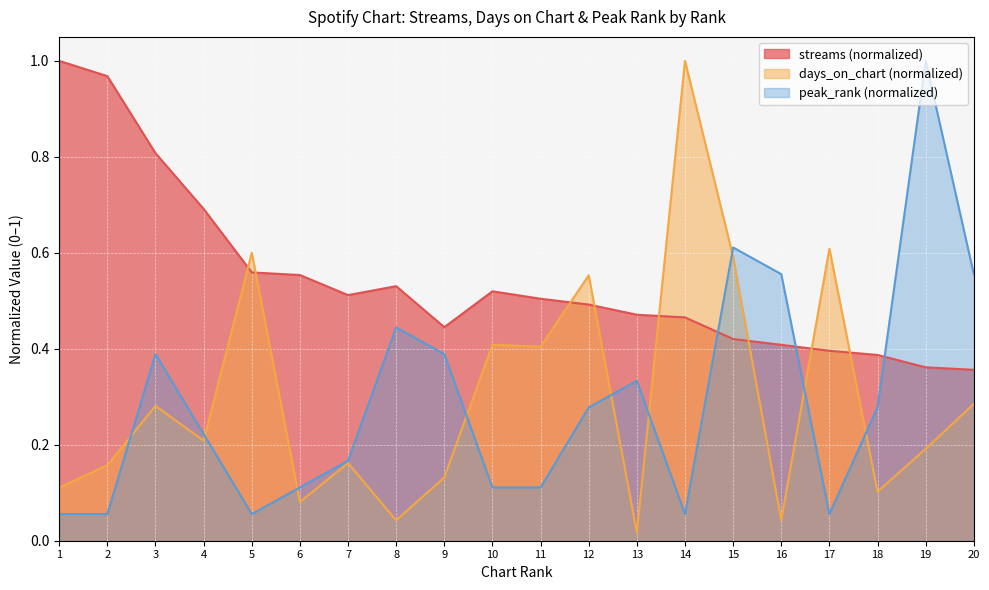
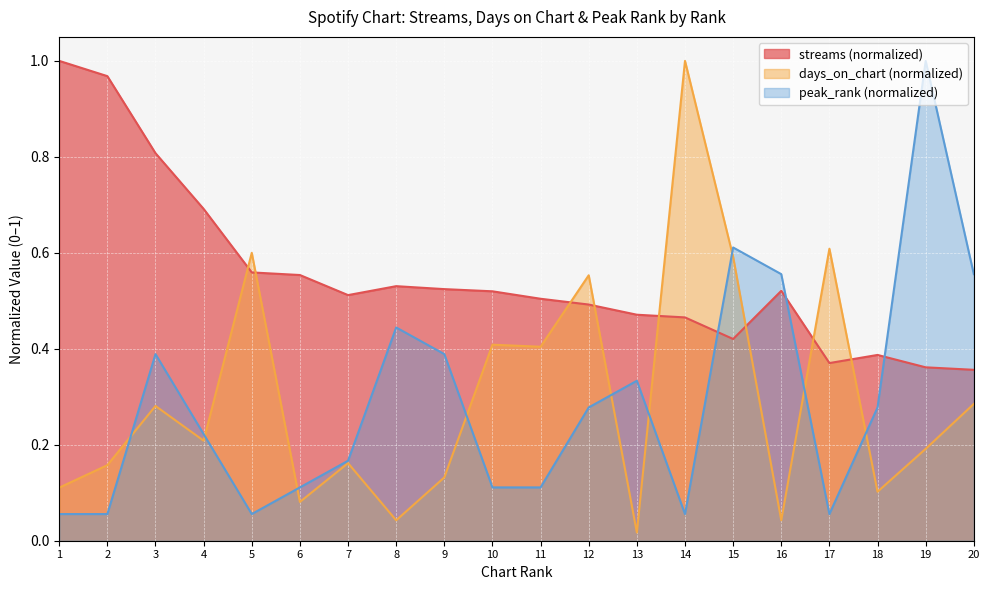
streams (normalized), 9: 0.45 -> 0.52
streams (normalized), 16: 0.41 -> 0.52
streams (normalized), 17: 0.40 -> 0.37
